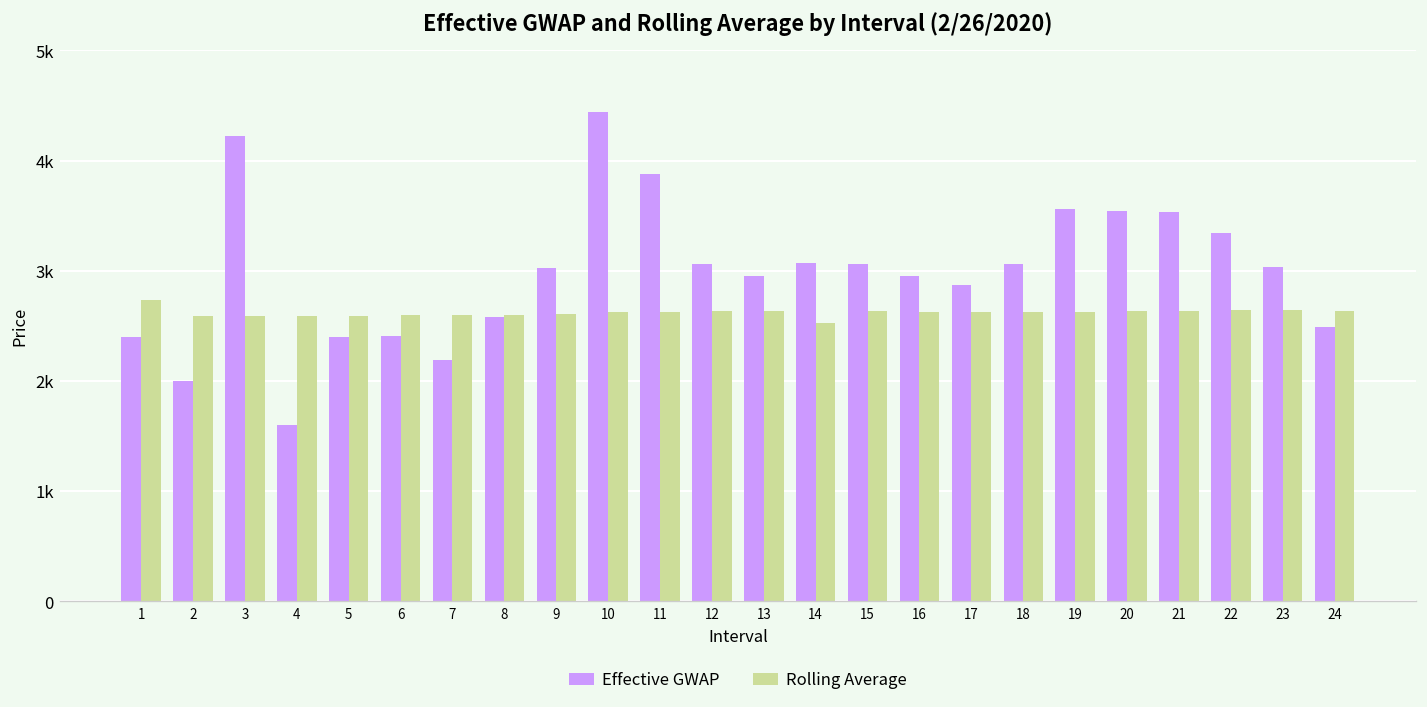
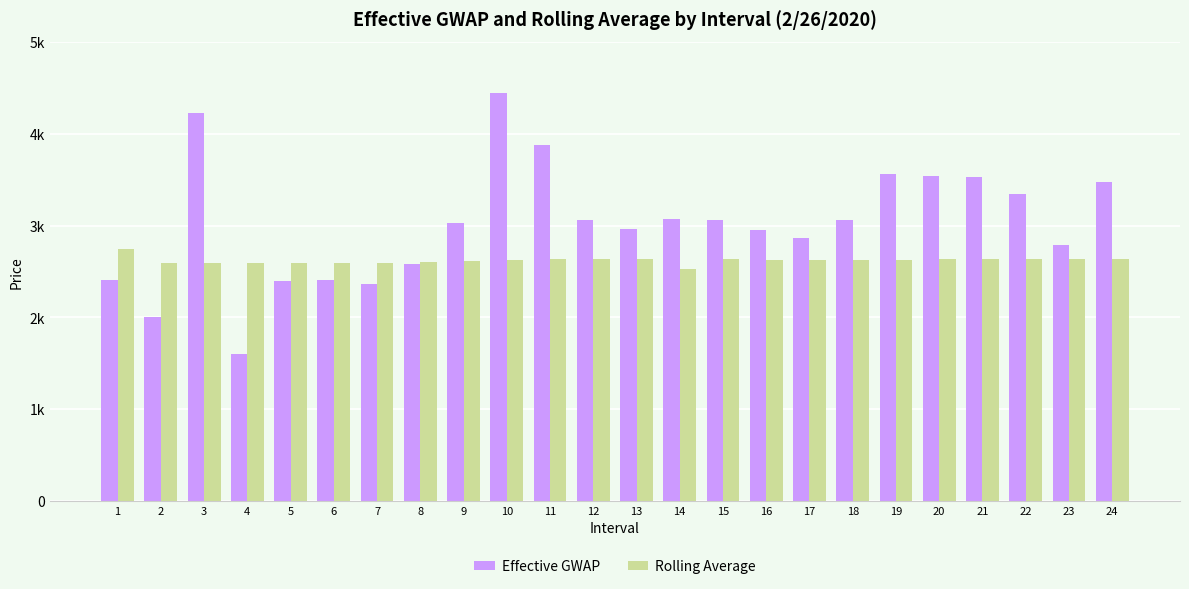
Effective GWAP, 7: 2200 -> 2400
Effective GWAP, 23: 3000 -> 2800
Effective GWAP, 24: 2500 -> 3500
